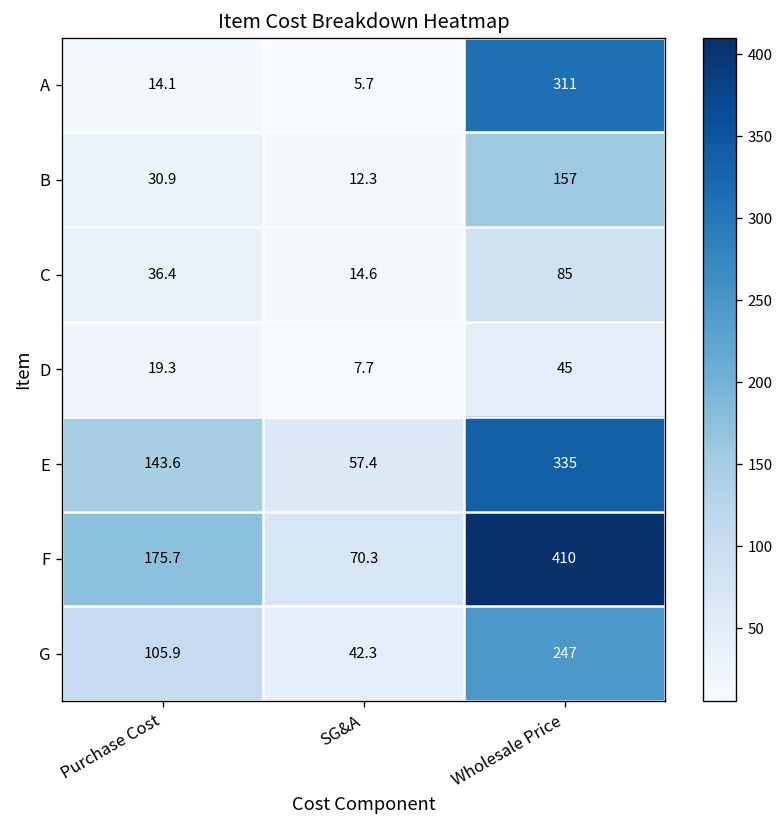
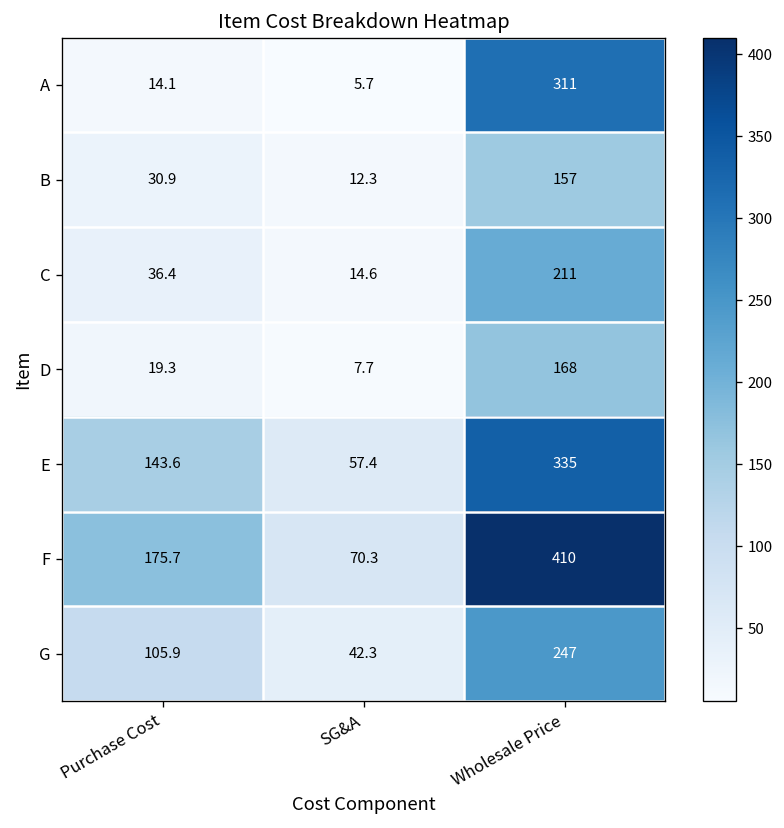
C, Wholesale Price: 85 -> 211
D, Wholesale Price: 45 -> 168
